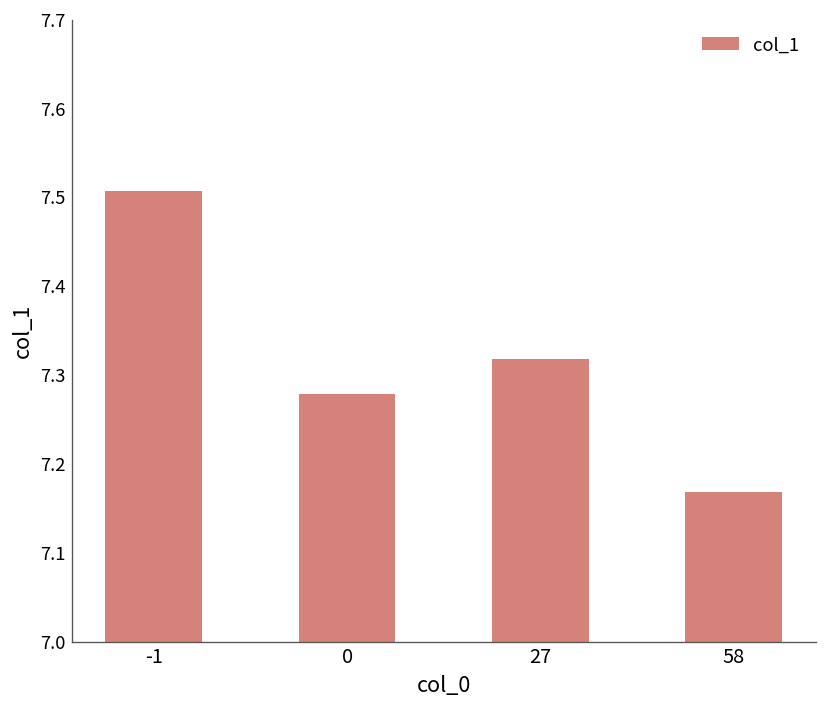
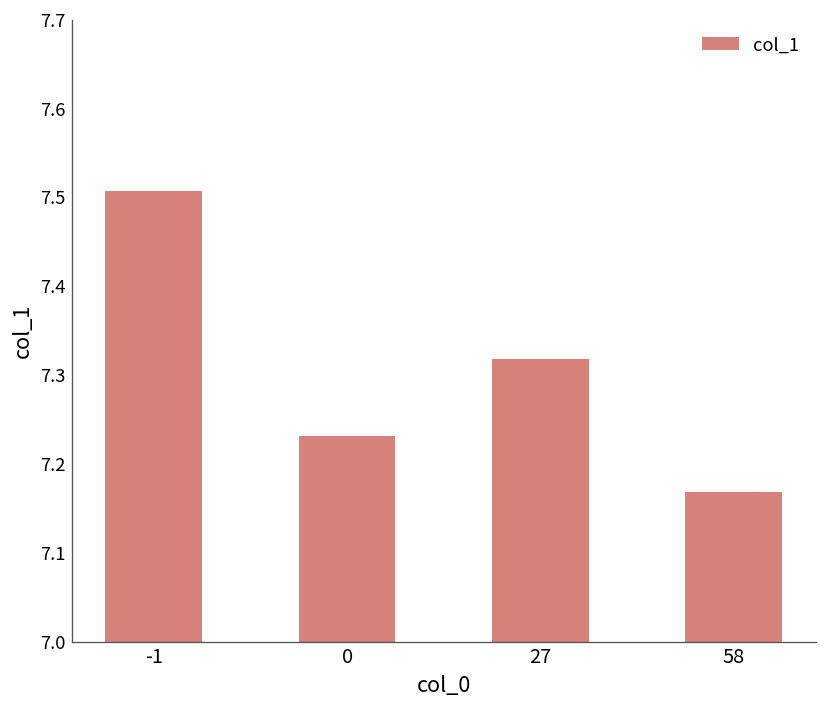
0: 7.28 -> 7.23
